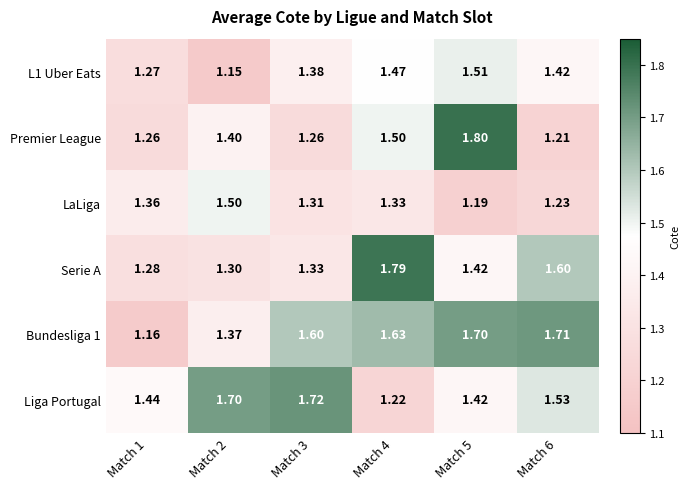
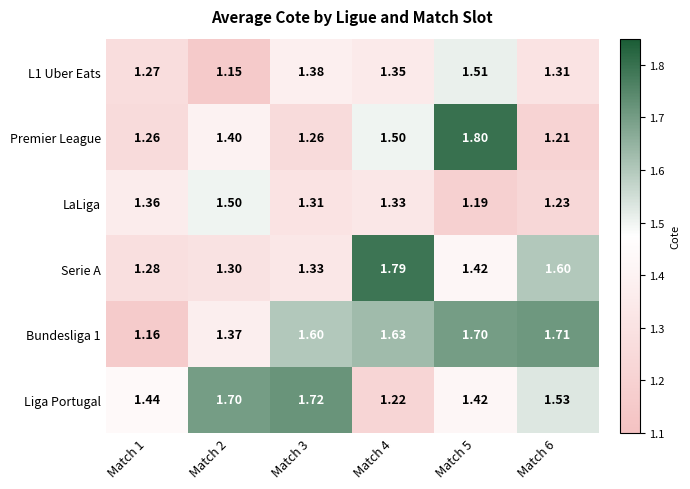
L1 Uber Eats, Match 4: 1.47 -> 1.35
L1 Uber Eats, Match 6: 1.42 -> 1.31
